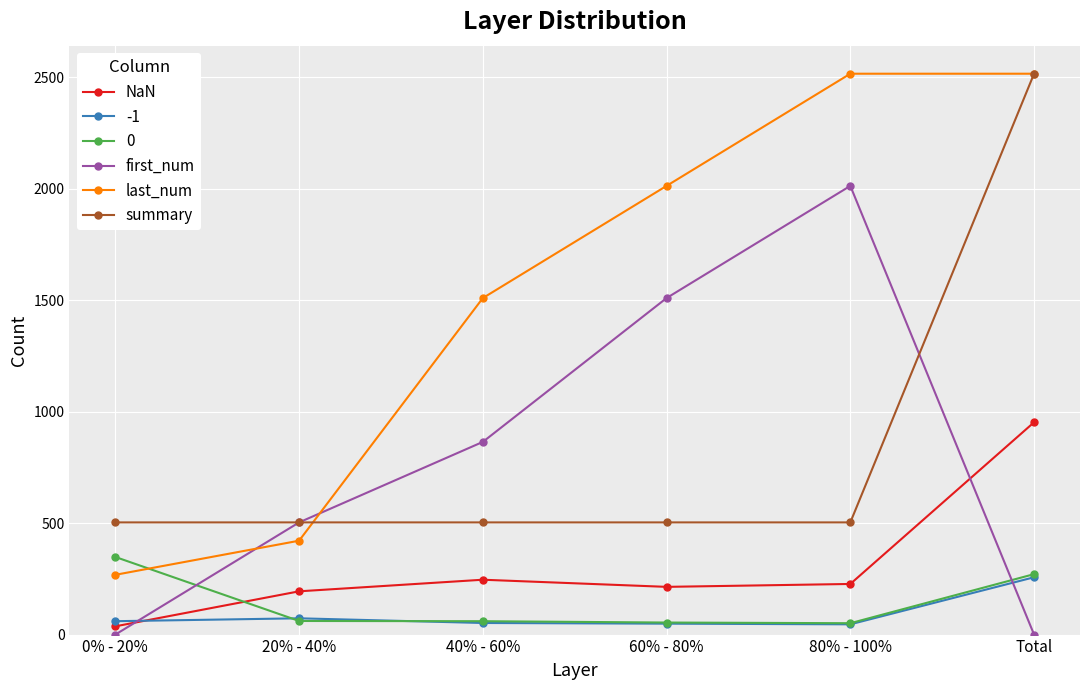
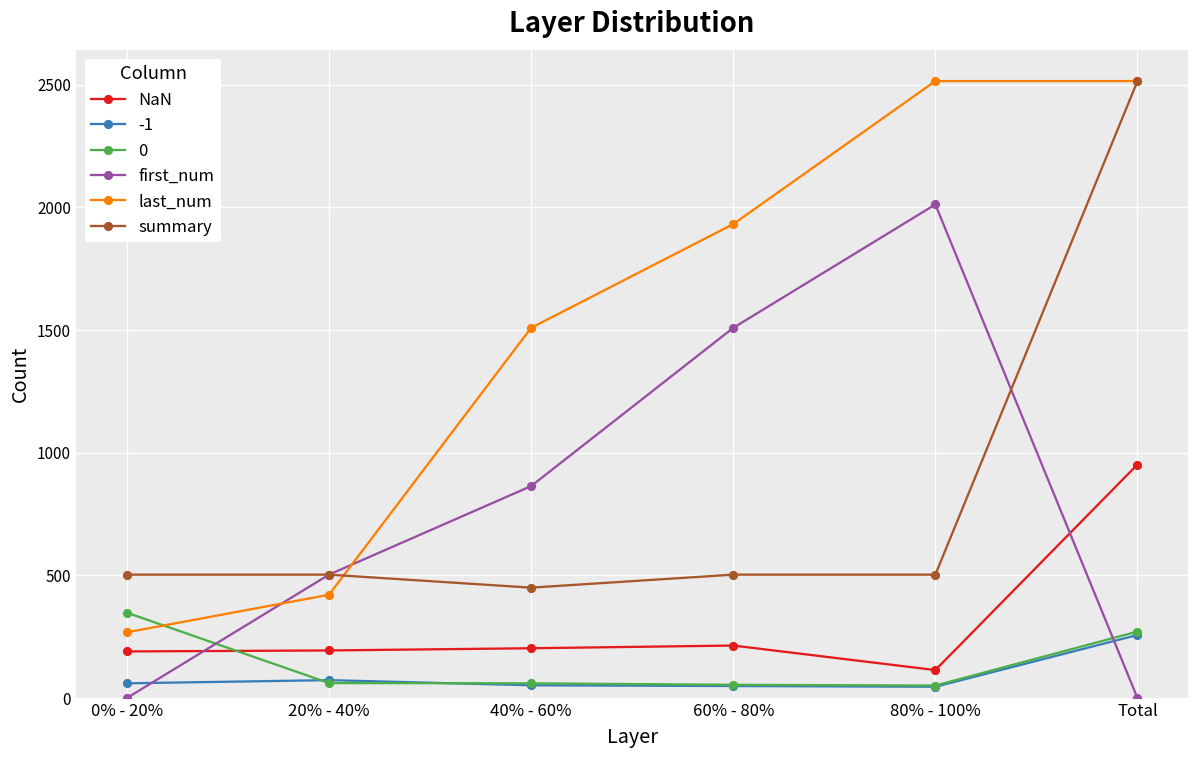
NaN, 0% - 20%: 40 -> 190
NaN, 40% - 60%: 250 -> 200
summary, 40% - 60%: 500 -> 450
last_num, 60% - 80%: 2010 -> 1930
NaN, 80% - 100%: 230 -> 110
